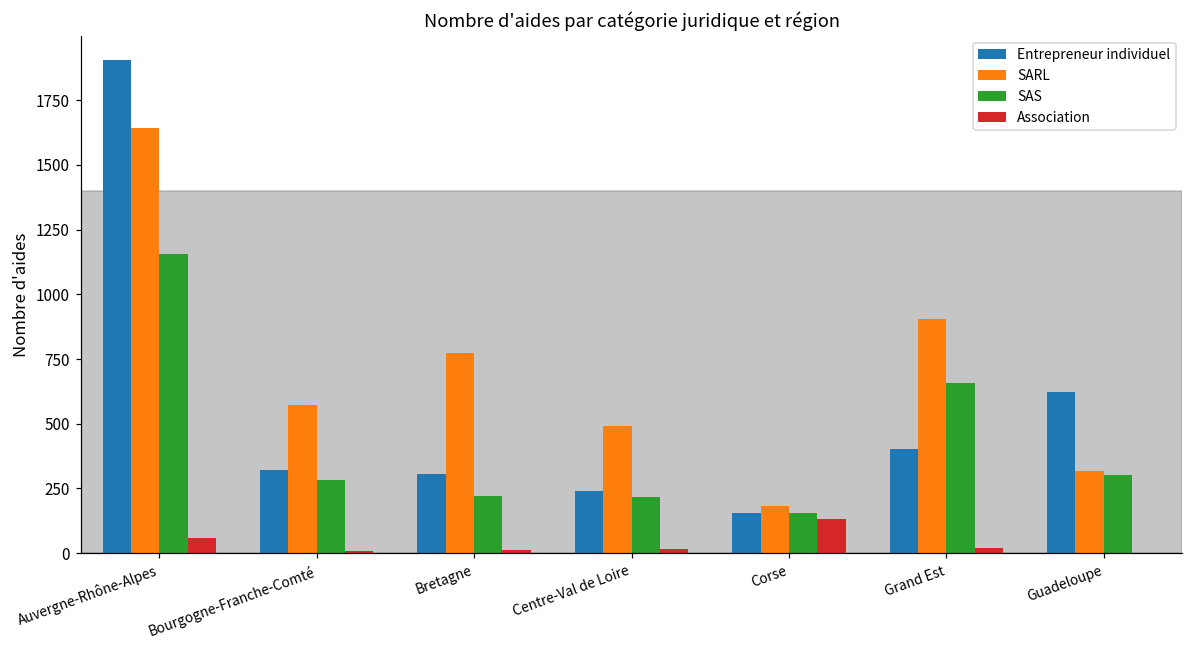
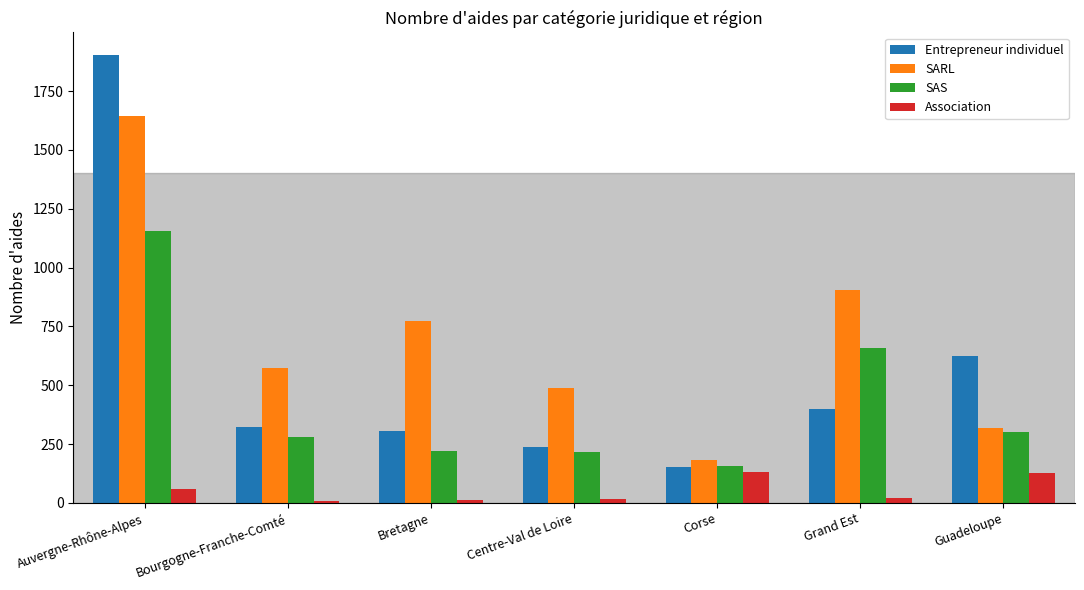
Association, Guadeloupe: 0 -> 130
